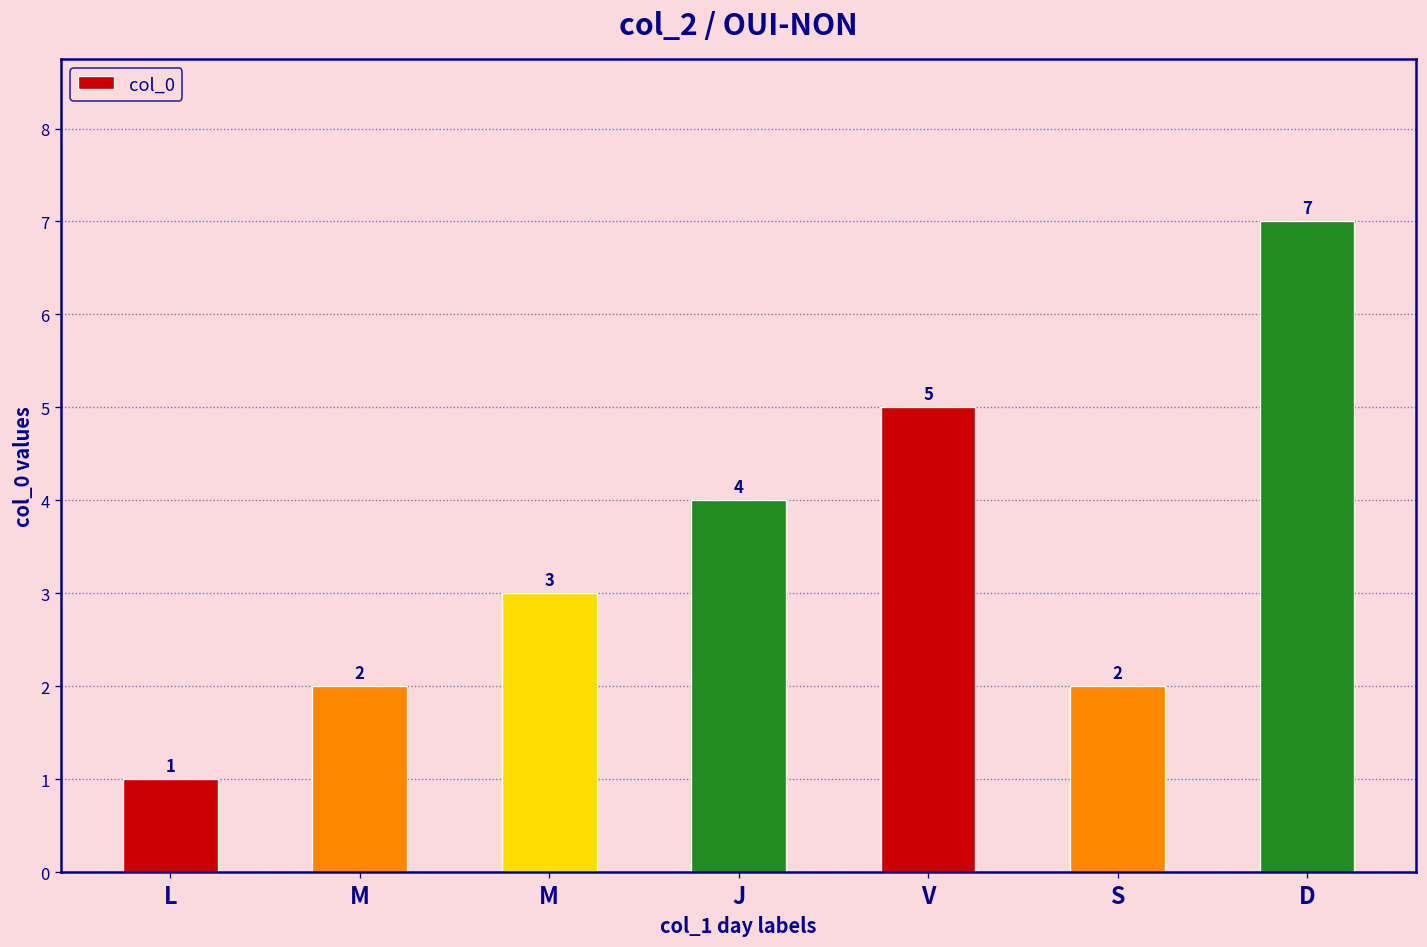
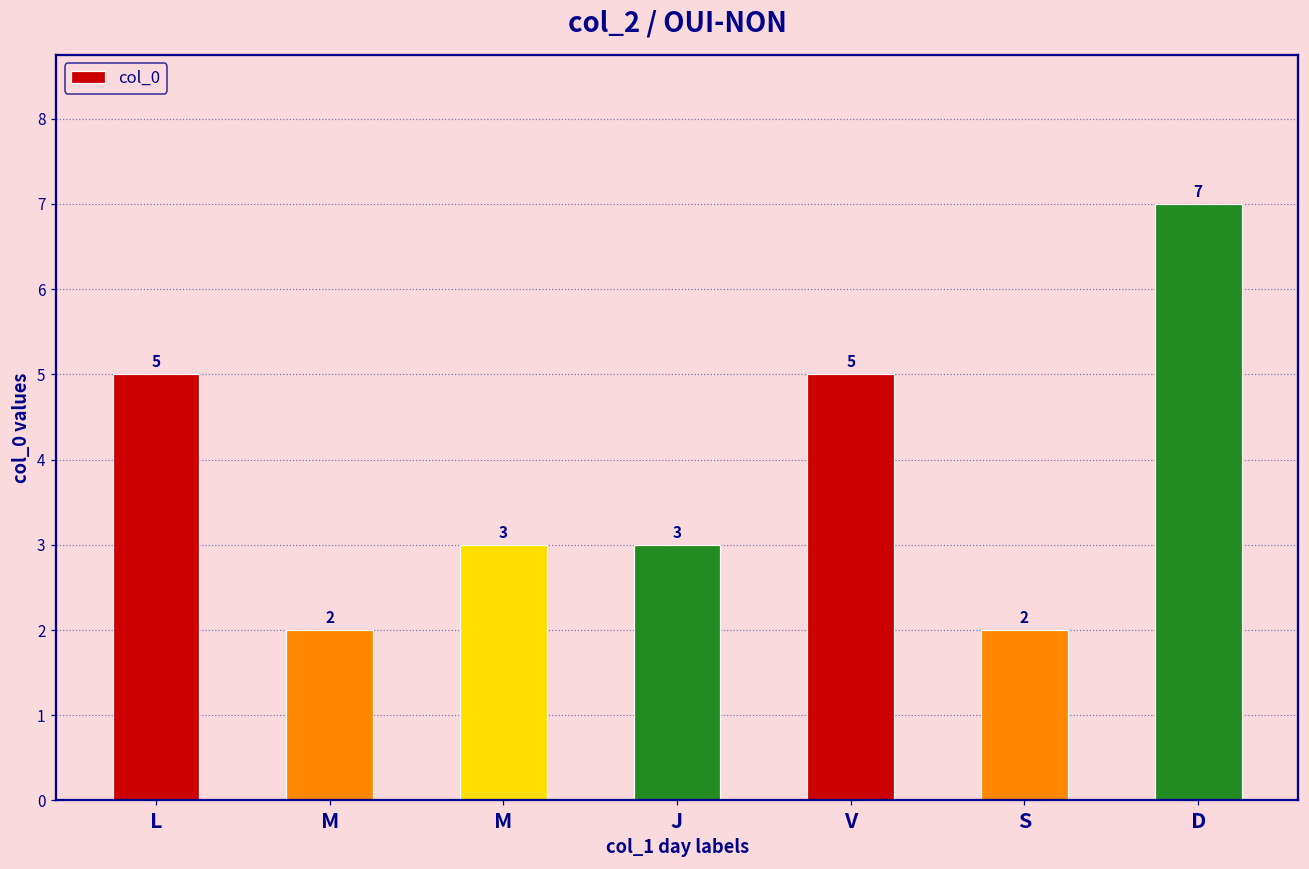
L: 1 -> 5
J: 4 -> 3
